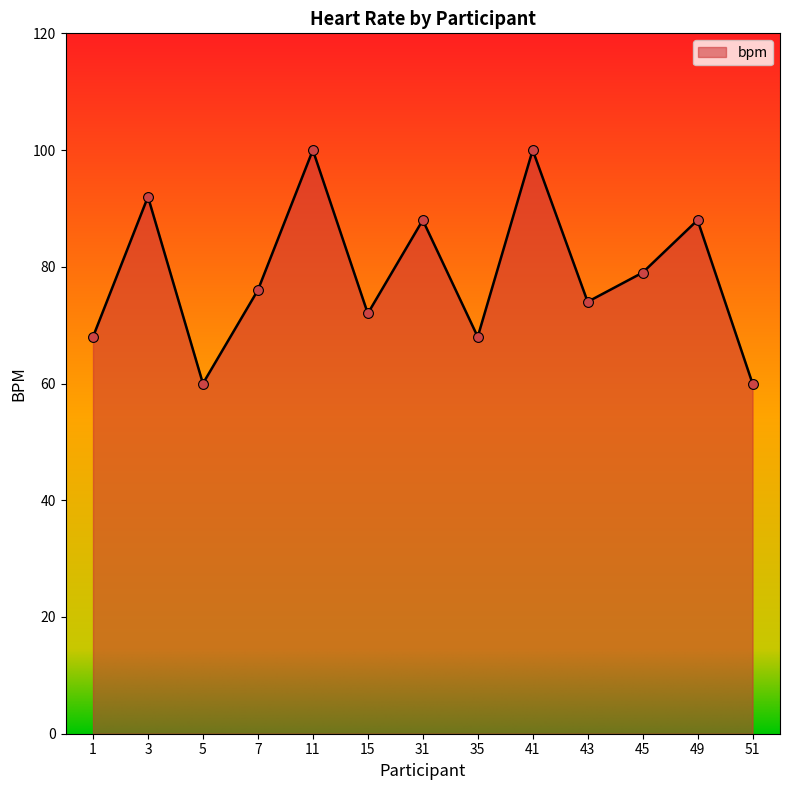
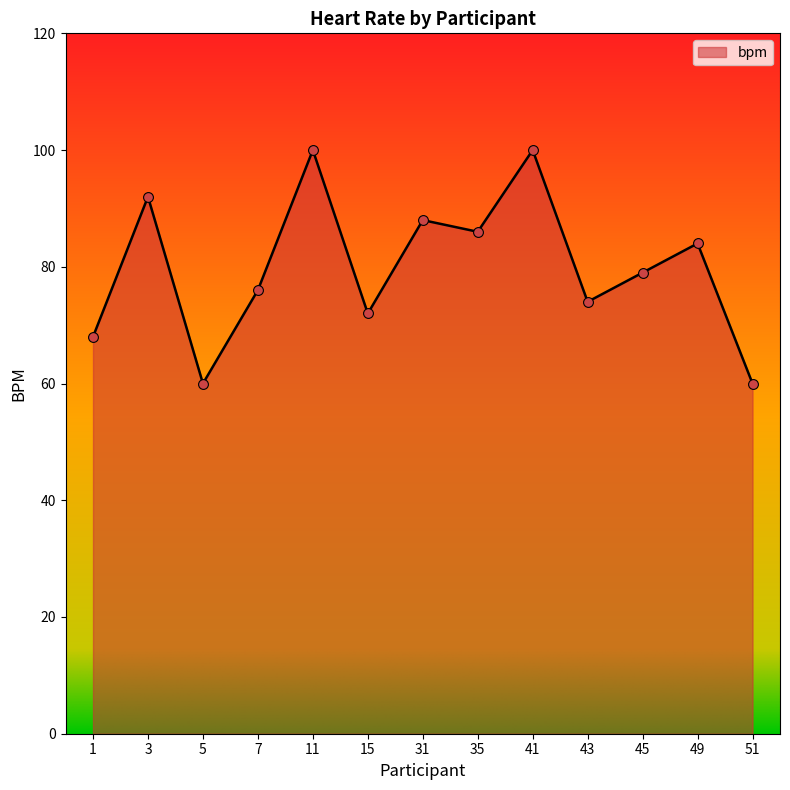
35: 68 -> 86
49: 88 -> 84
